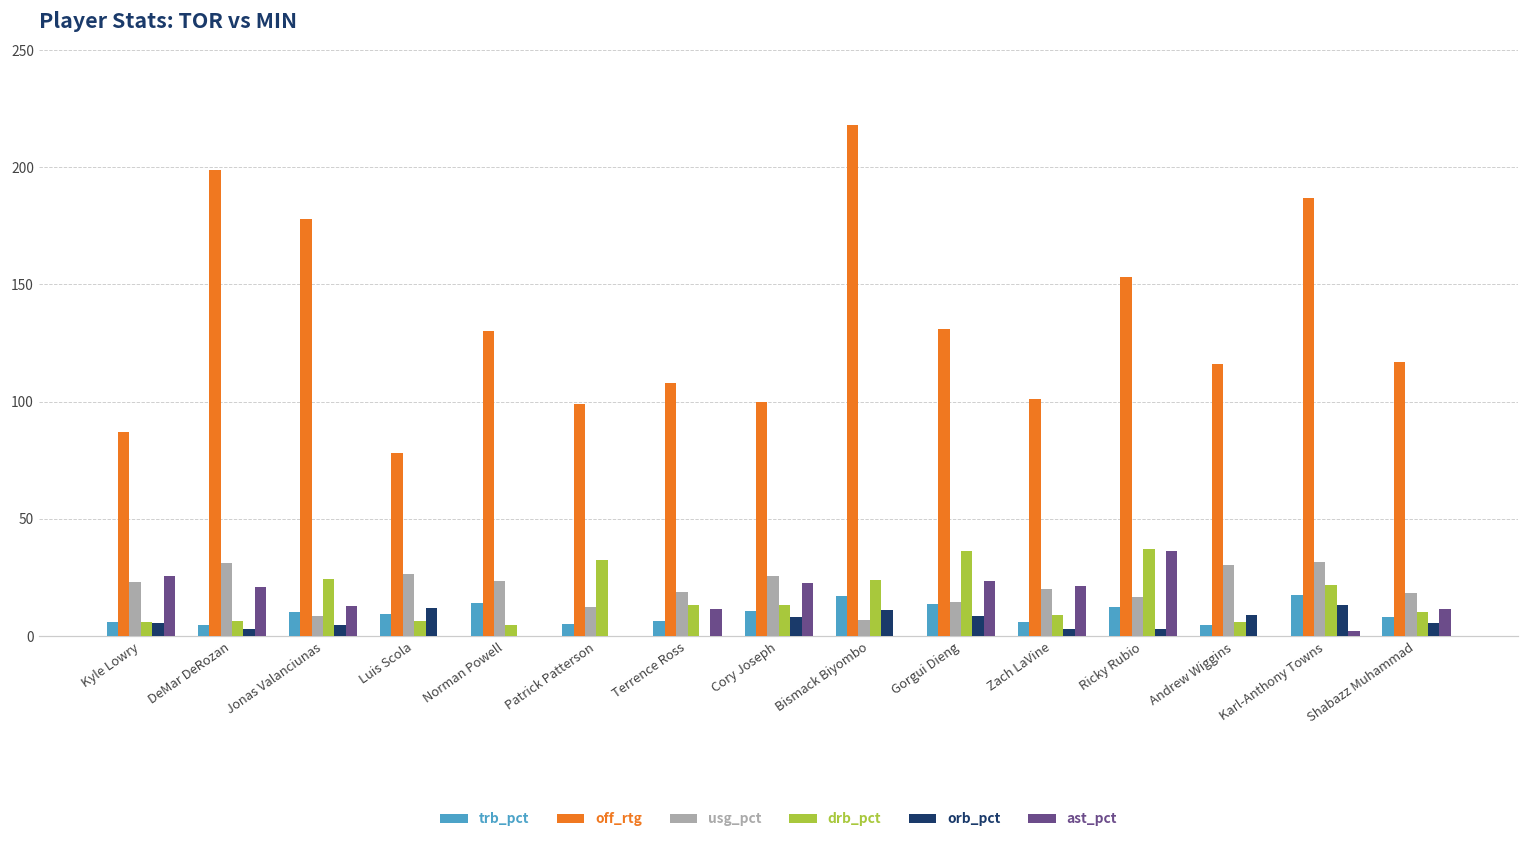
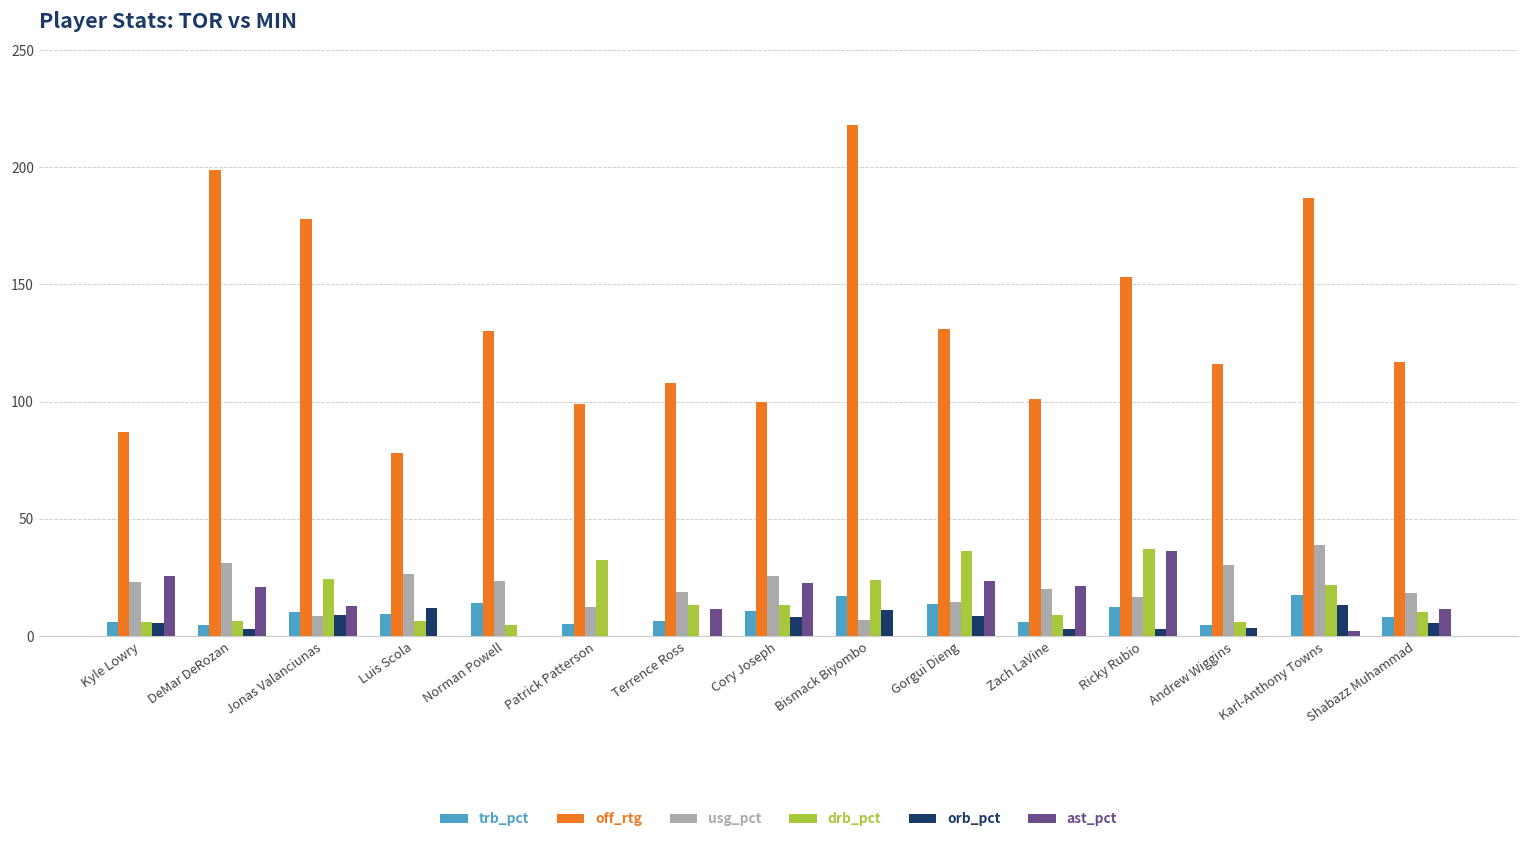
orb_pct, Jonas Valanciunas: 5 -> 9
orb_pct, Andrew Wiggins: 9 -> 3
usg_pct, Karl-Anthony Towns: 32 -> 39
